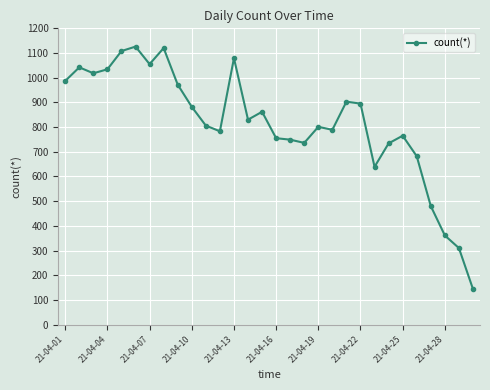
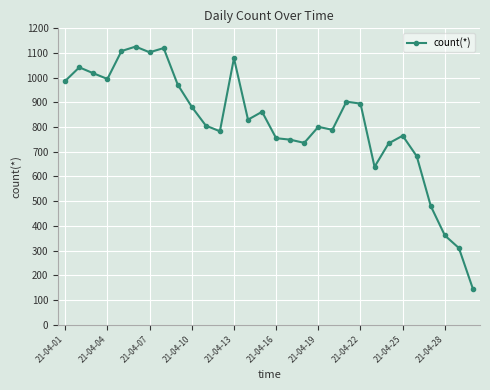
21-04-04: 1030 -> 1000
21-04-07: 1060 -> 1100
